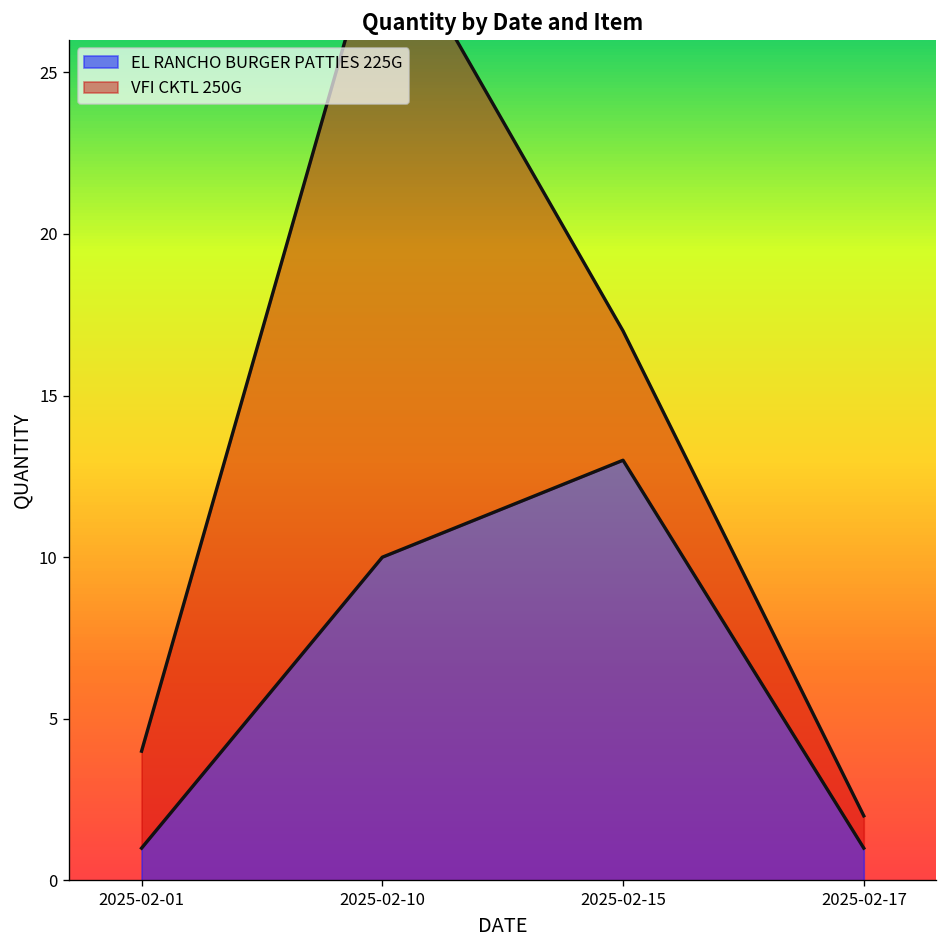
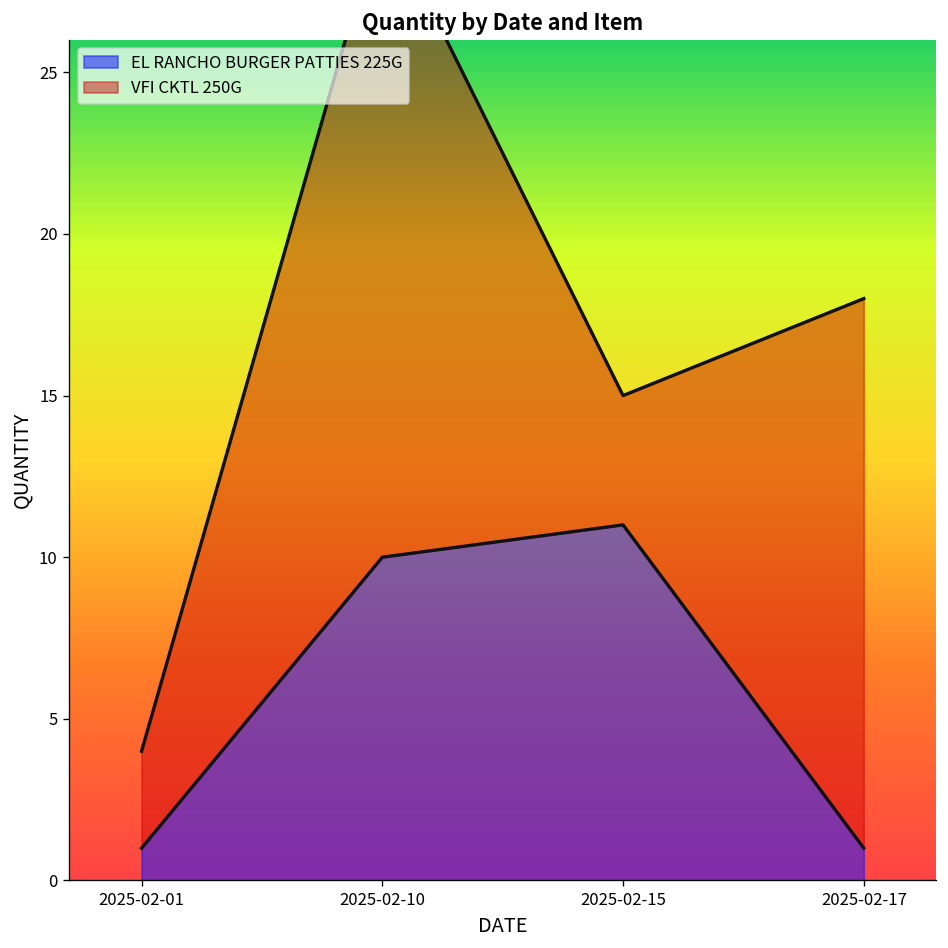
EL RANCHO BURGER PATTIES 225G, 2025-02-15: 13 -> 11
VFI CKTL 250G, 2025-02-17: 1 -> 17
